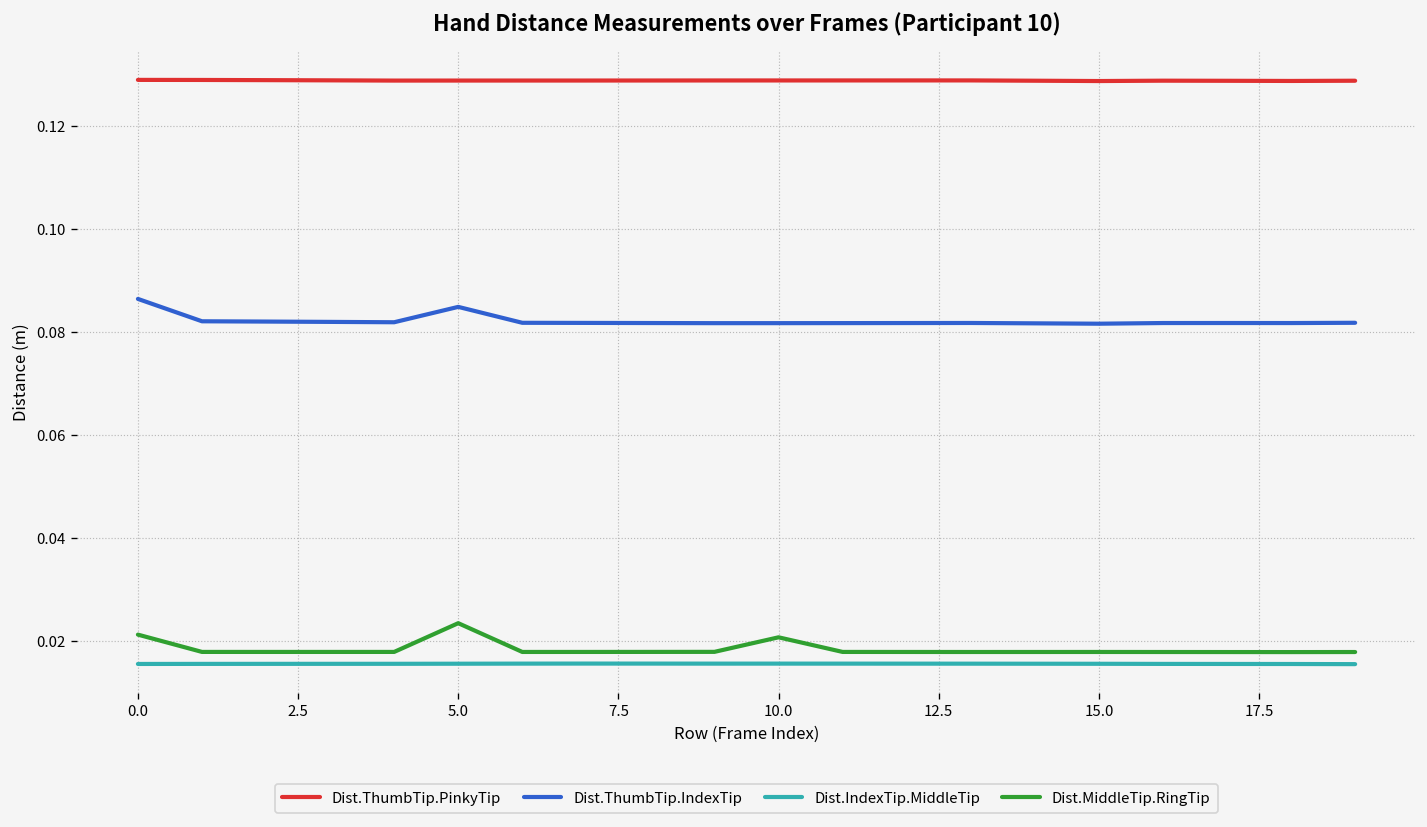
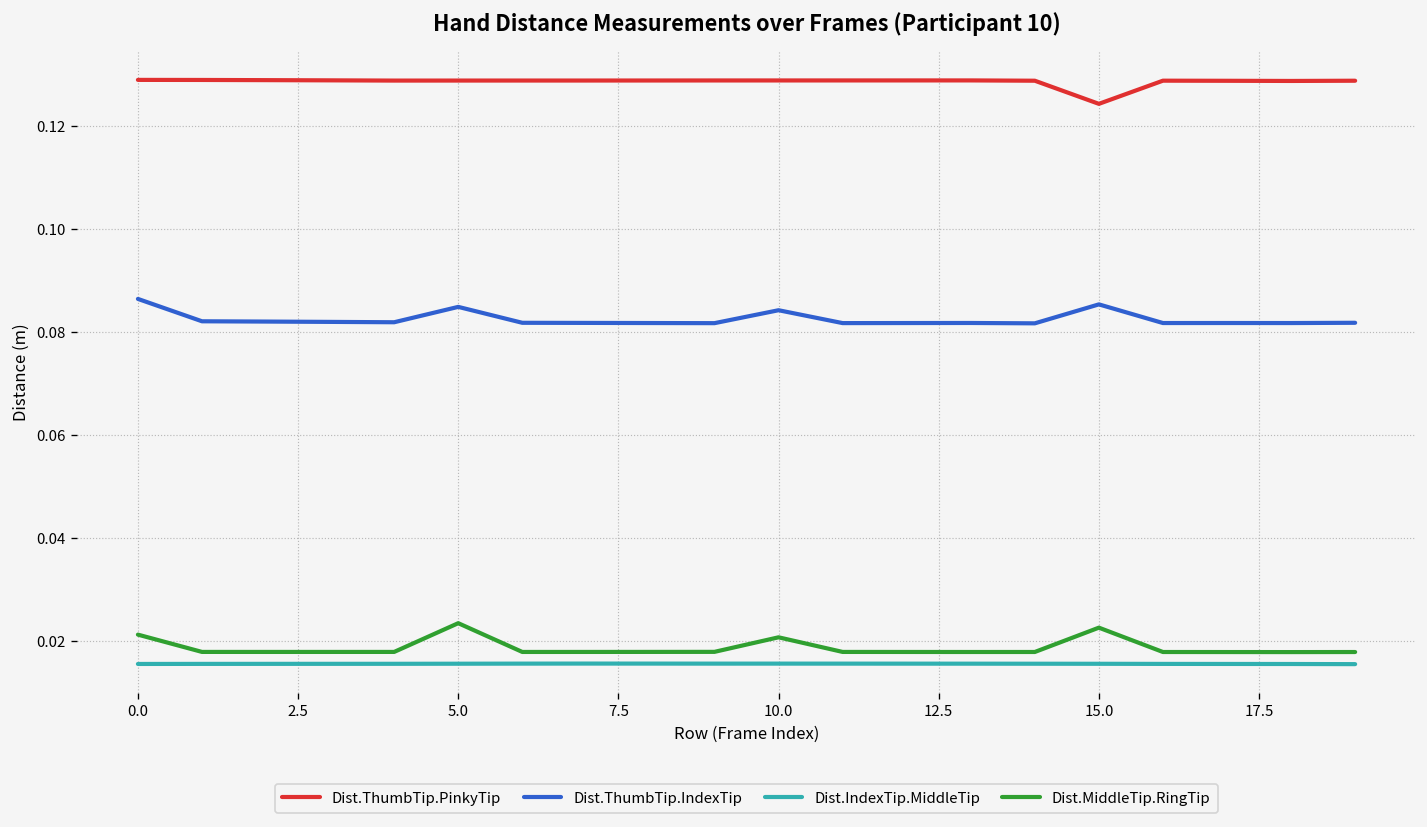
Dist.ThumbTip.IndexTip, 10.0: 0.082 -> 0.084
Dist.ThumbTip.PinkyTip, 15.0: 0.129 -> 0.124
Dist.ThumbTip.IndexTip, 15.0: 0.082 -> 0.085
Dist.MiddleTip.RingTip, 15.0: 0.018 -> 0.023
